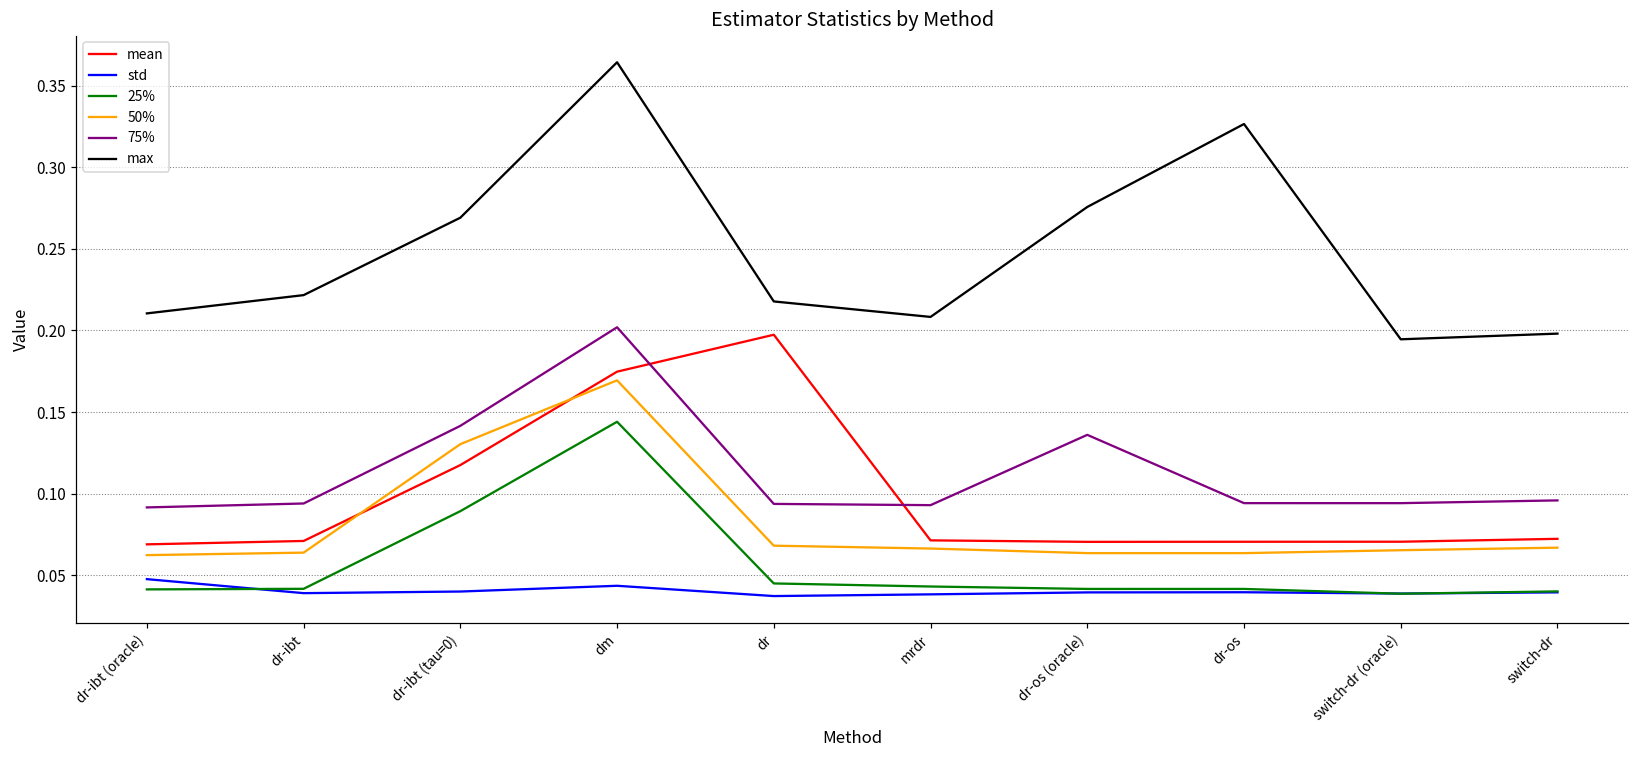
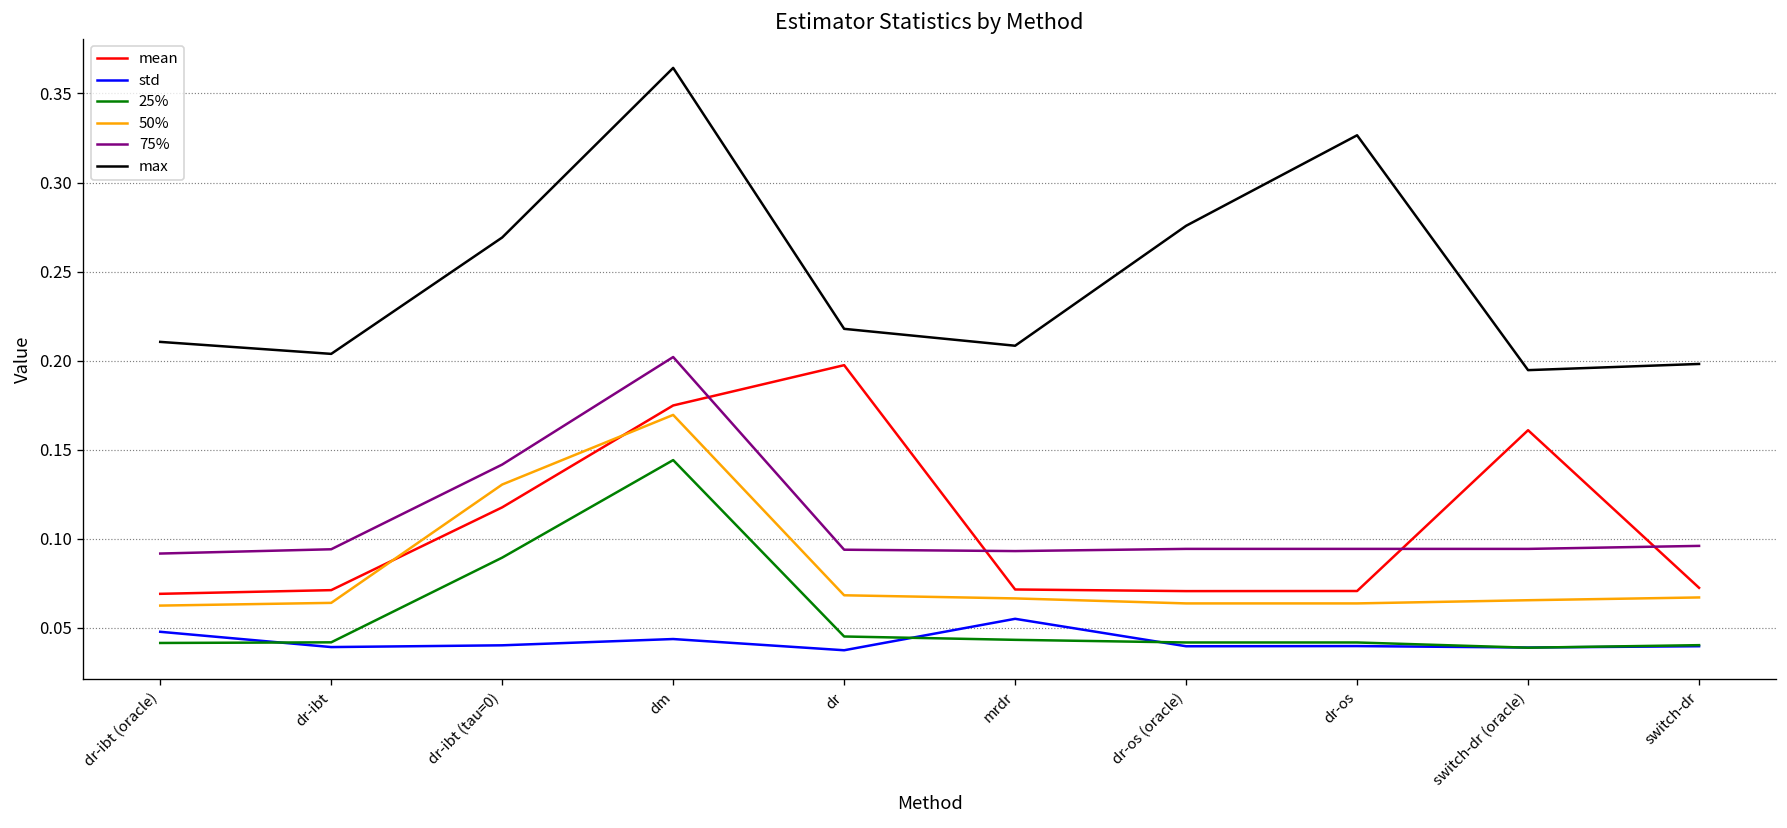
max, dr-ibt: 0.222 -> 0.204
std, mrdr: 0.038 -> 0.055
75%, dr-os (oracle): 0.136 -> 0.094
mean, switch-dr (oracle): 0.071 -> 0.161
